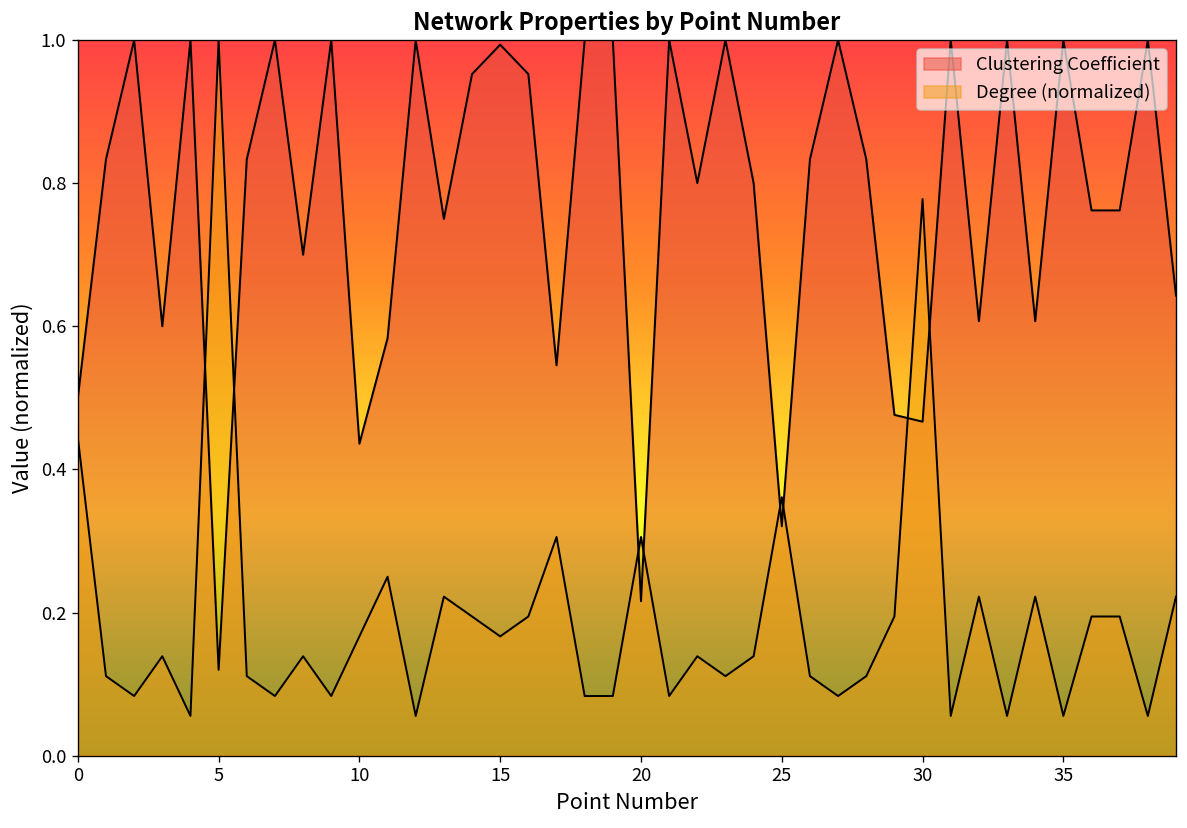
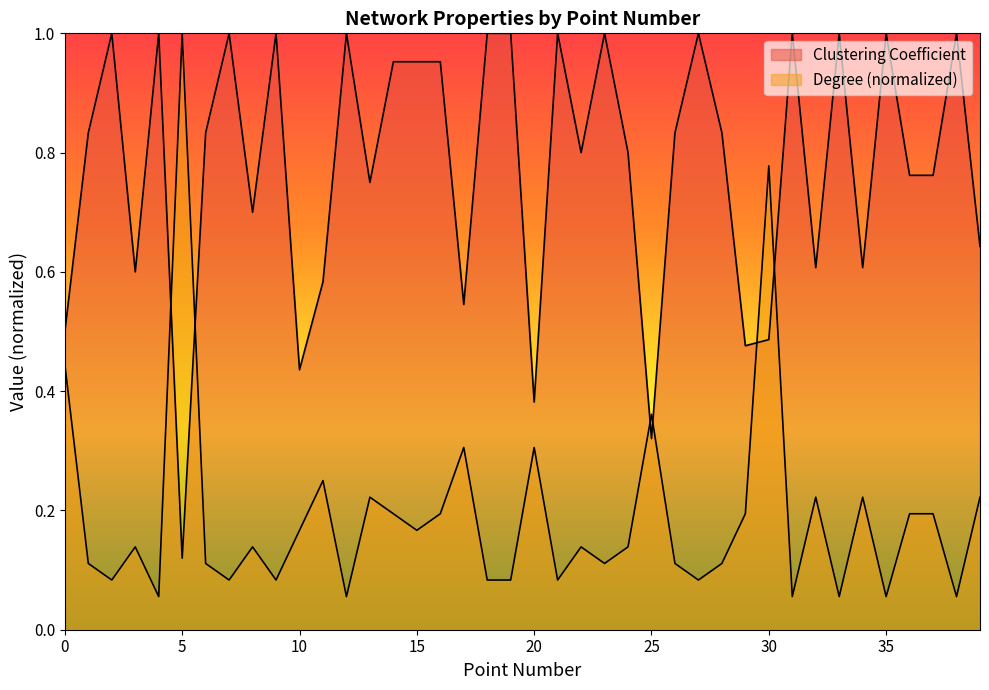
Clustering Coefficient, 15: 0.99 -> 0.95
Clustering Coefficient, 20: 0.22 -> 0.38
Clustering Coefficient, 30: 0.47 -> 0.49
